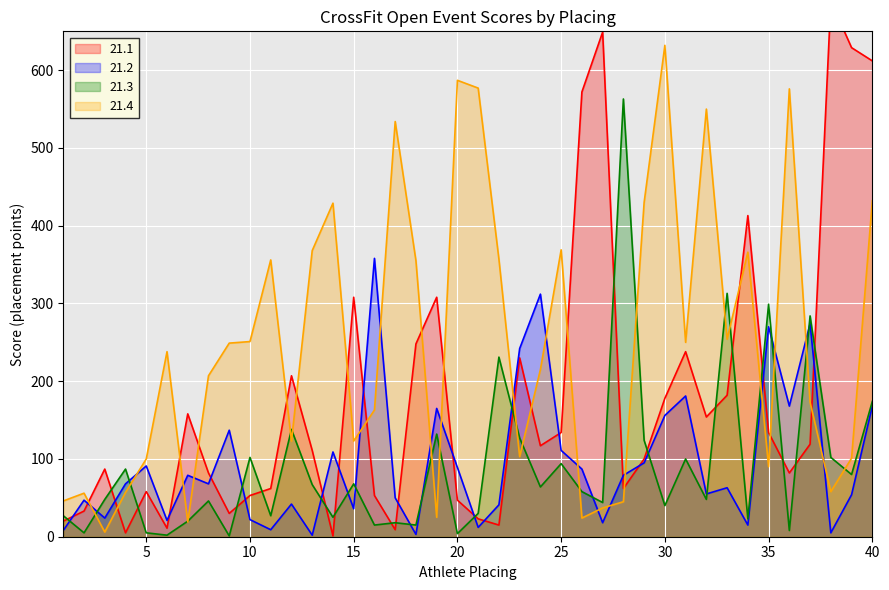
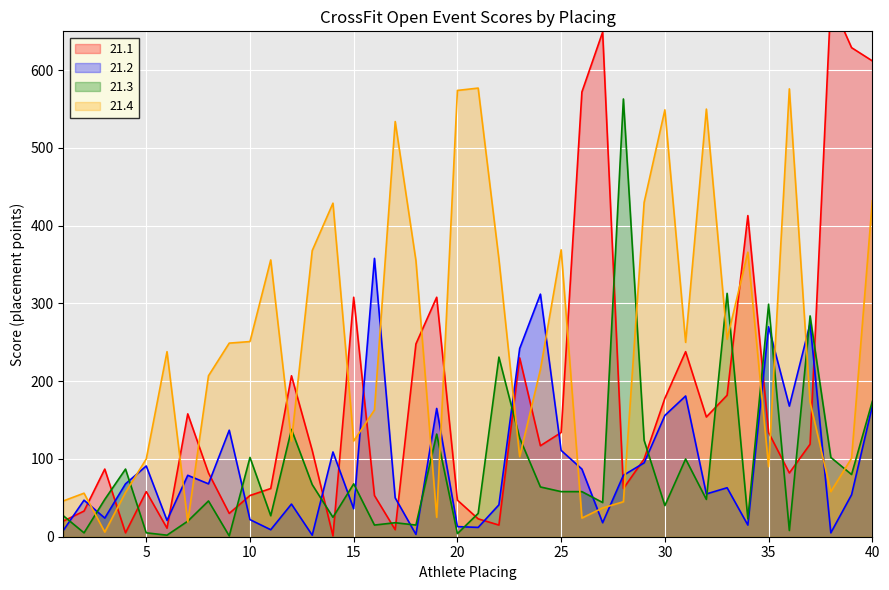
21.2, 20: 90 -> 10
21.4, 20: 590 -> 570
21.3, 25: 90 -> 60
21.4, 30: 630 -> 550
